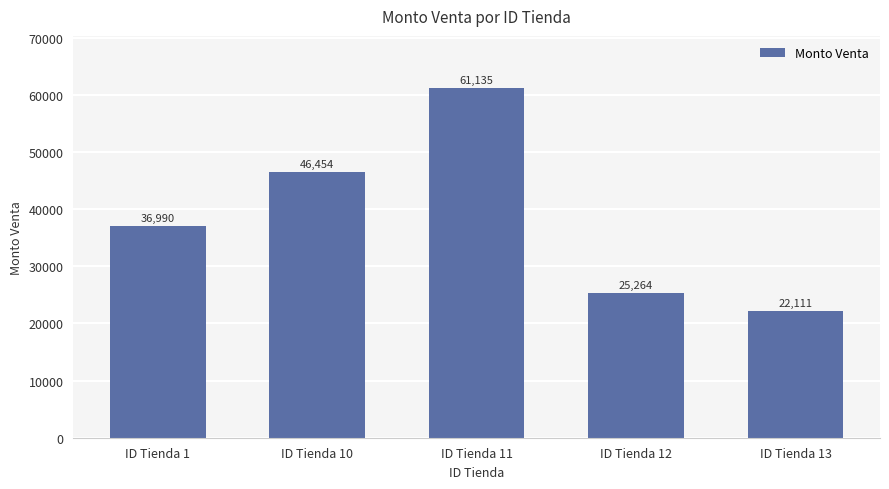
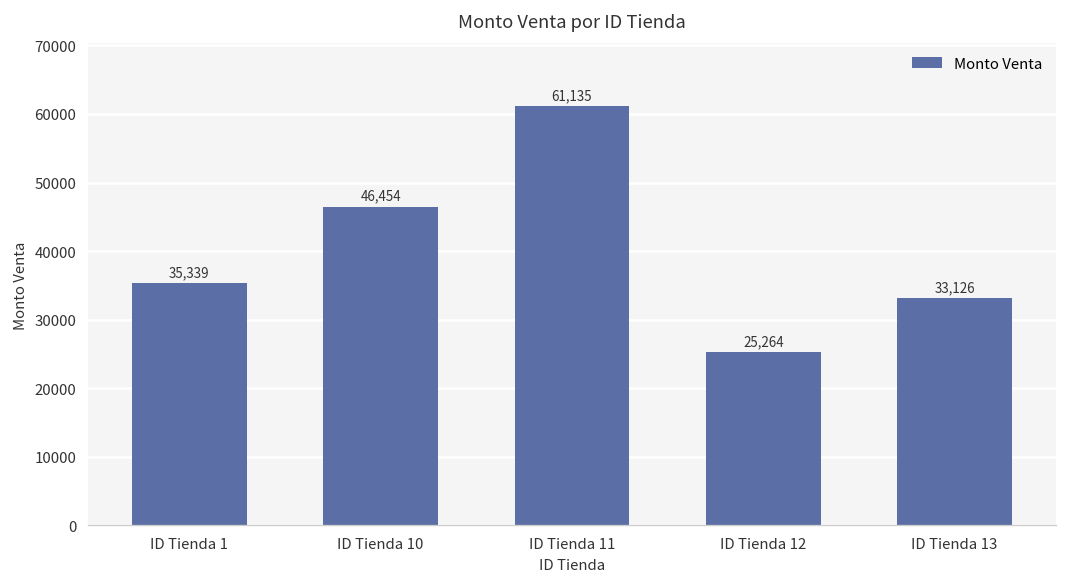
ID Tienda 1: 36,990 -> 35,339
ID Tienda 13: 22,111 -> 33,126
